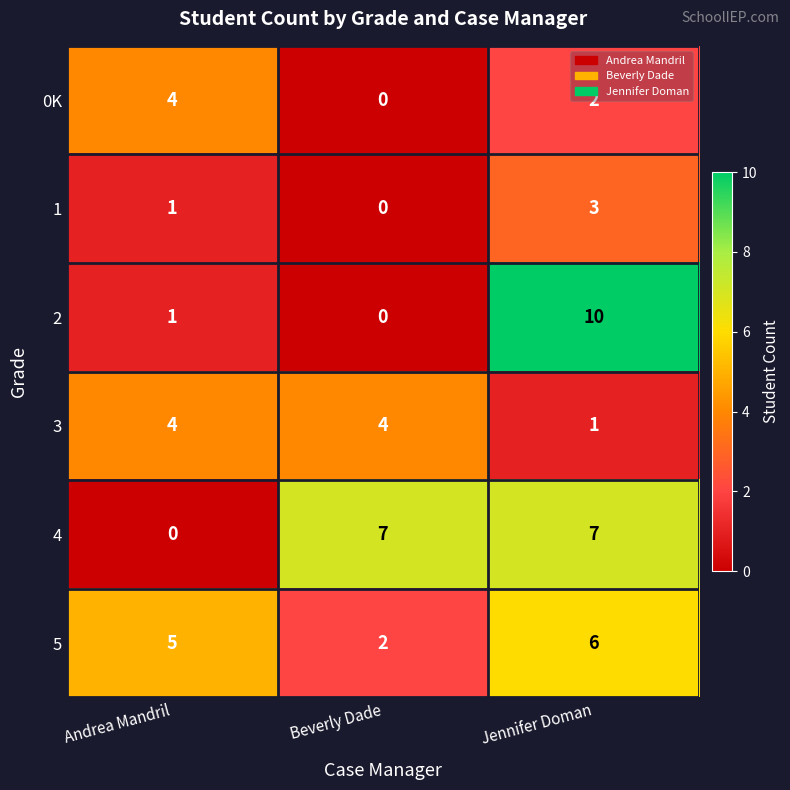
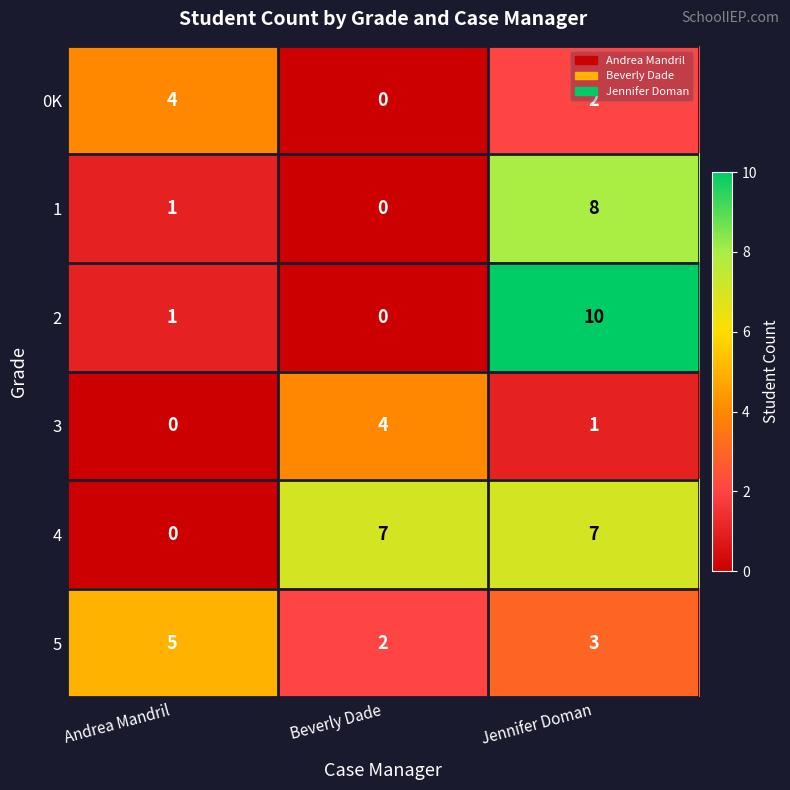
1, Jennifer Doman: 3 -> 8
3, Andrea Mandril: 4 -> 0
5, Jennifer Doman: 6 -> 3
